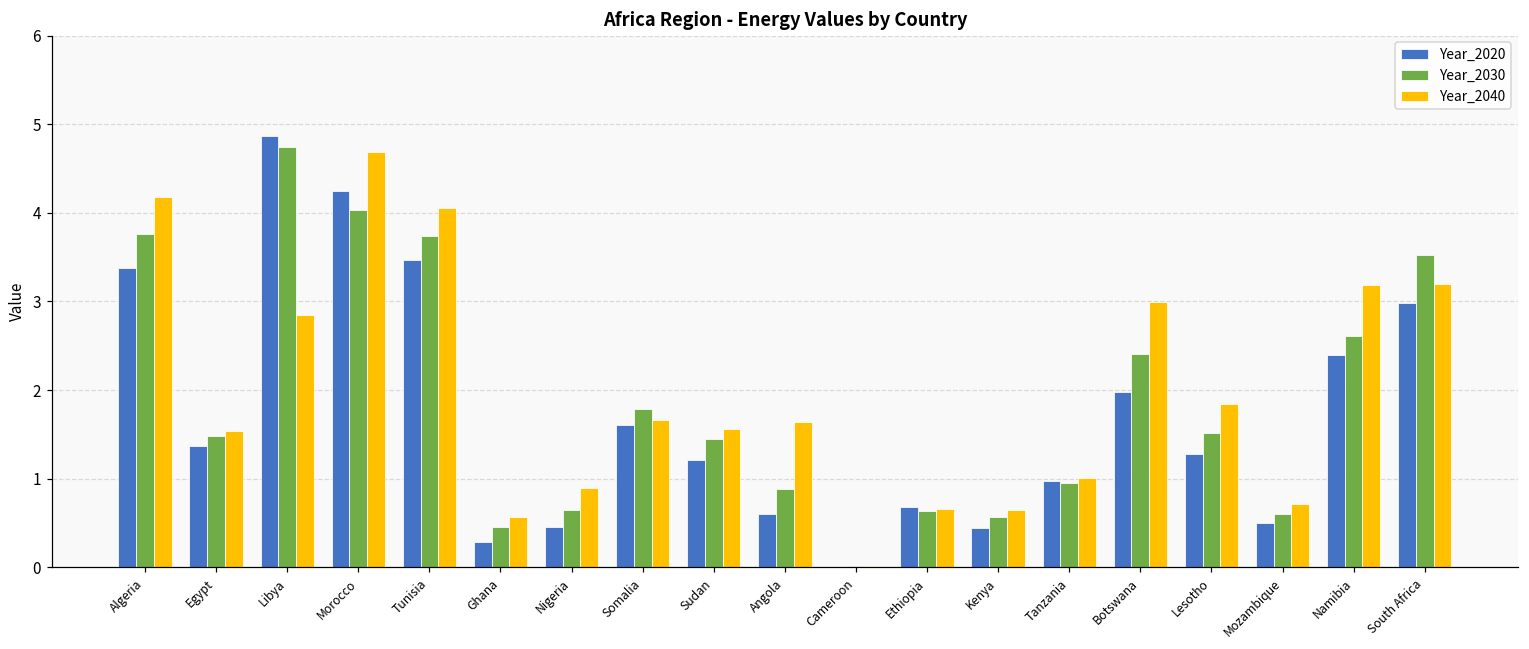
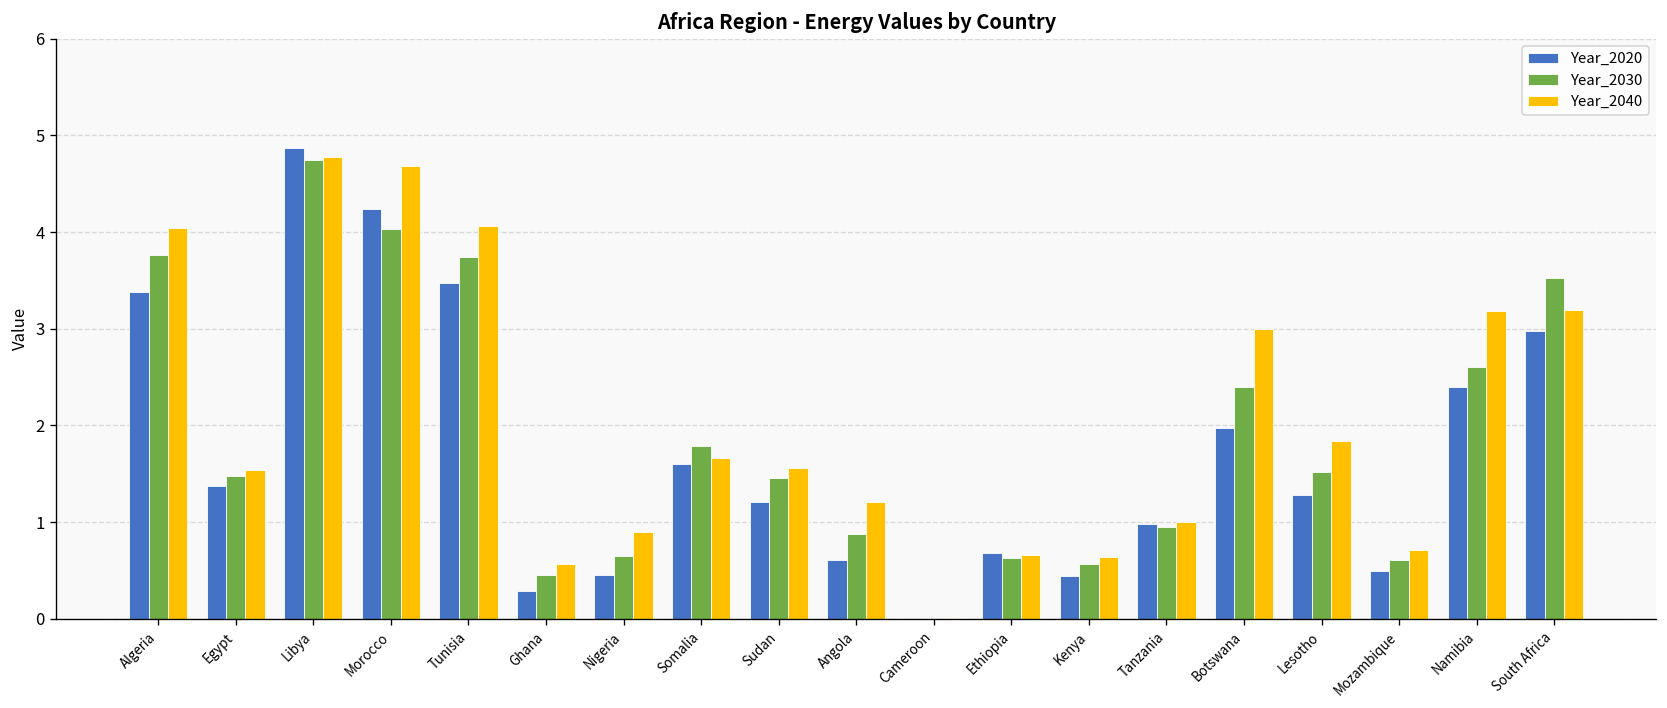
Year_2040, Algeria: 4.2 -> 4.0
Year_2040, Libya: 2.8 -> 4.8
Year_2040, Angola: 1.6 -> 1.2
